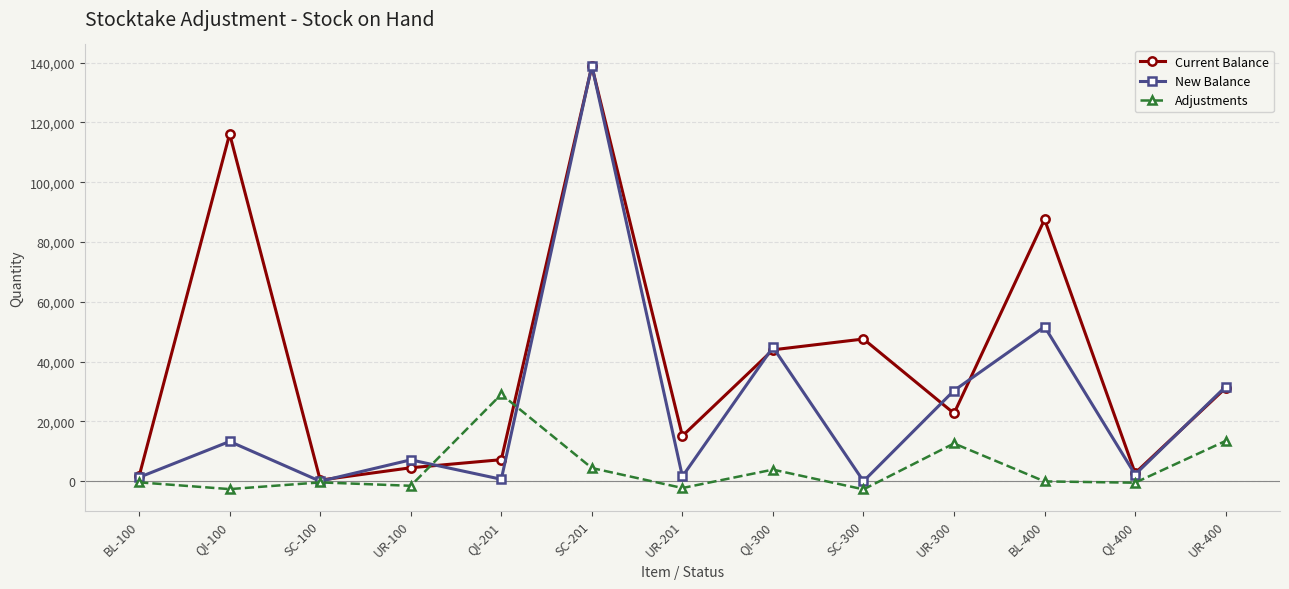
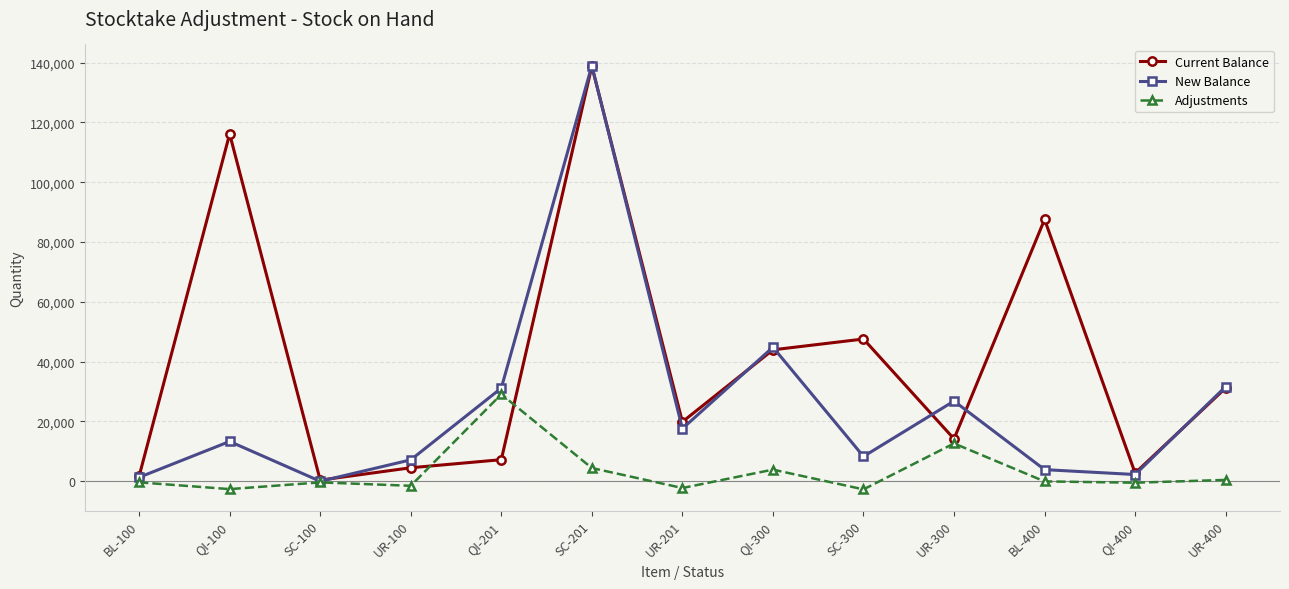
New Balance, QI-201: 1,000 -> 31,000
Current Balance, UR-201: 15,000 -> 20,000
New Balance, UR-201: 2,000 -> 18,000
New Balance, SC-300: 0 -> 8,000
Current Balance, UR-300: 23,000 -> 14,000
New Balance, UR-300: 30,000 -> 27,000
New Balance, BL-400: 52,000 -> 4,000
Adjustments, UR-400: 13,000 -> 0
